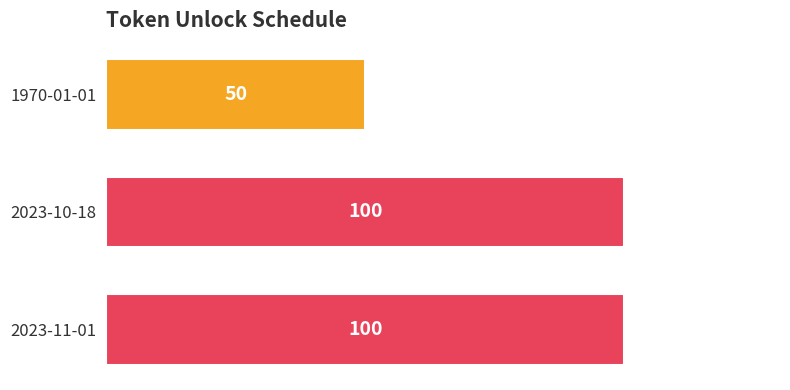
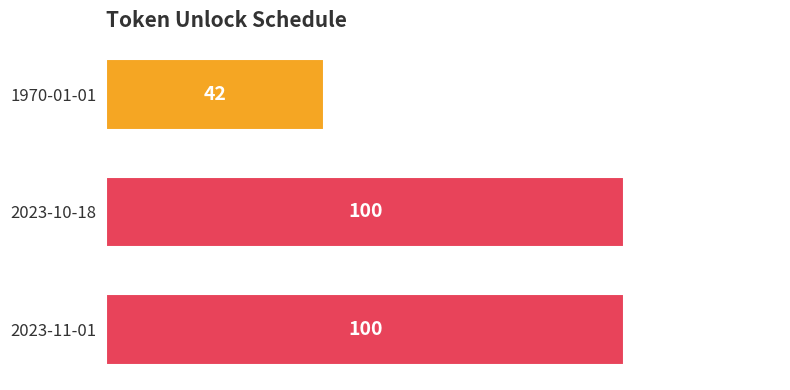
1970-01-01: 50 -> 42
